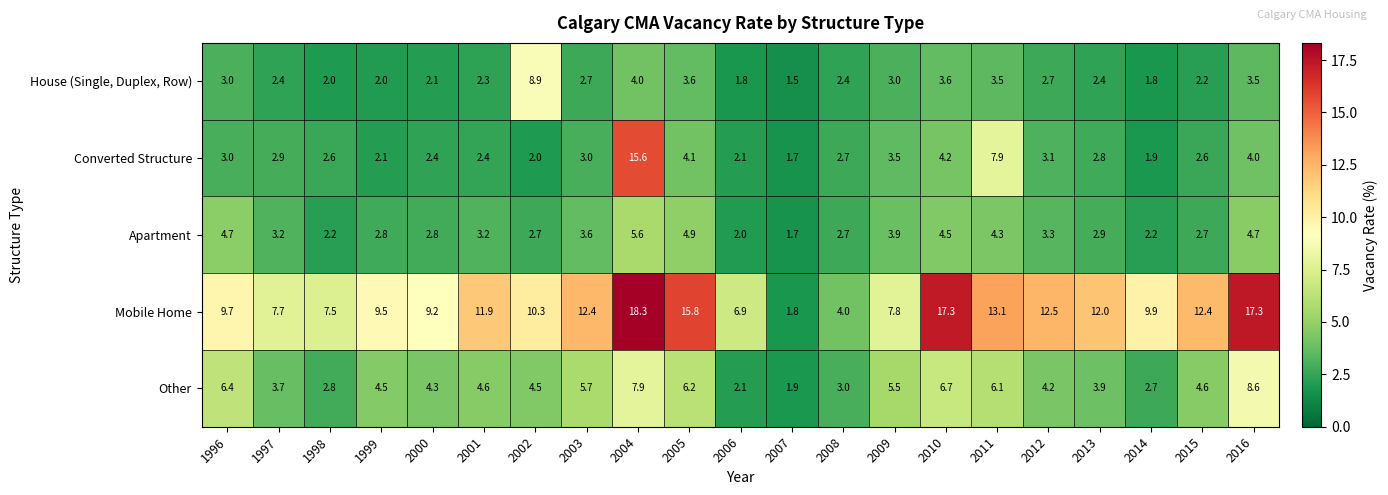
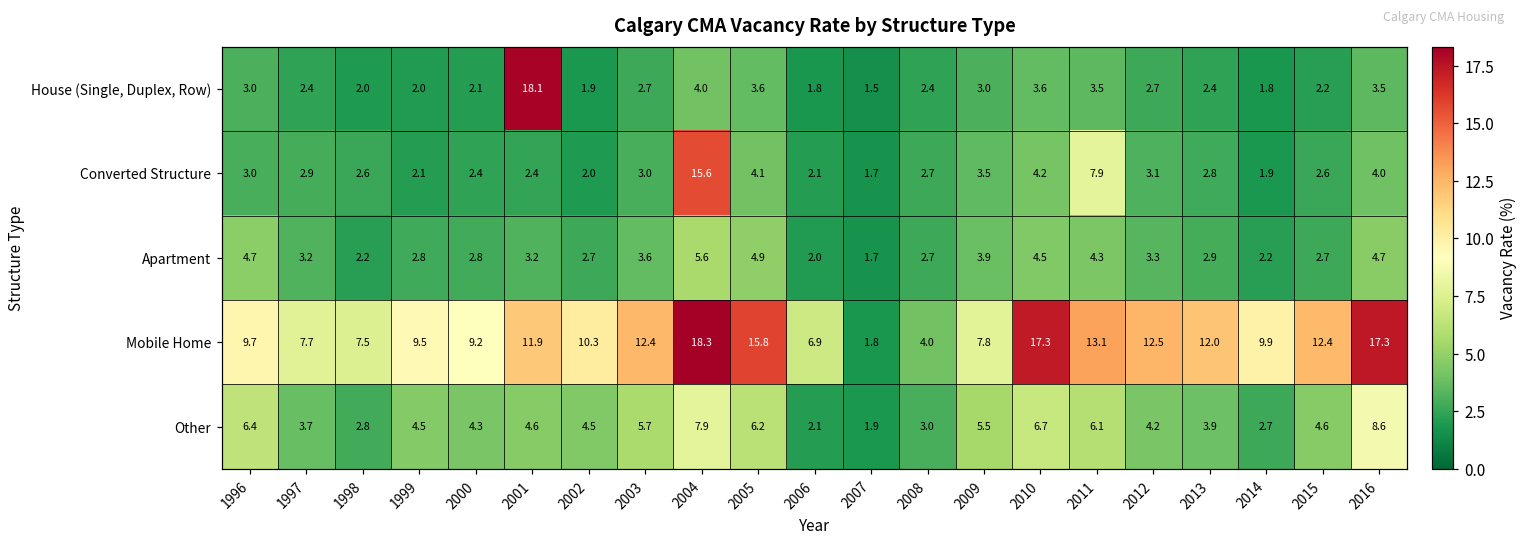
House (Single, Duplex, Row), 2001: 2.3 -> 18.1
House (Single, Duplex, Row), 2002: 8.9 -> 1.9
